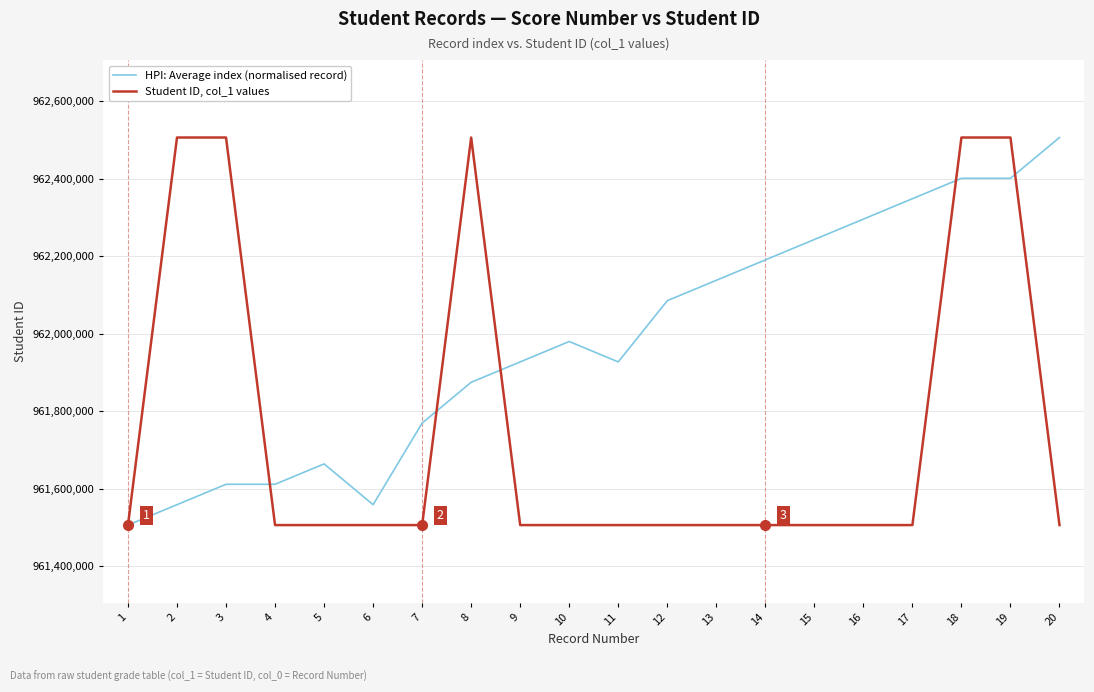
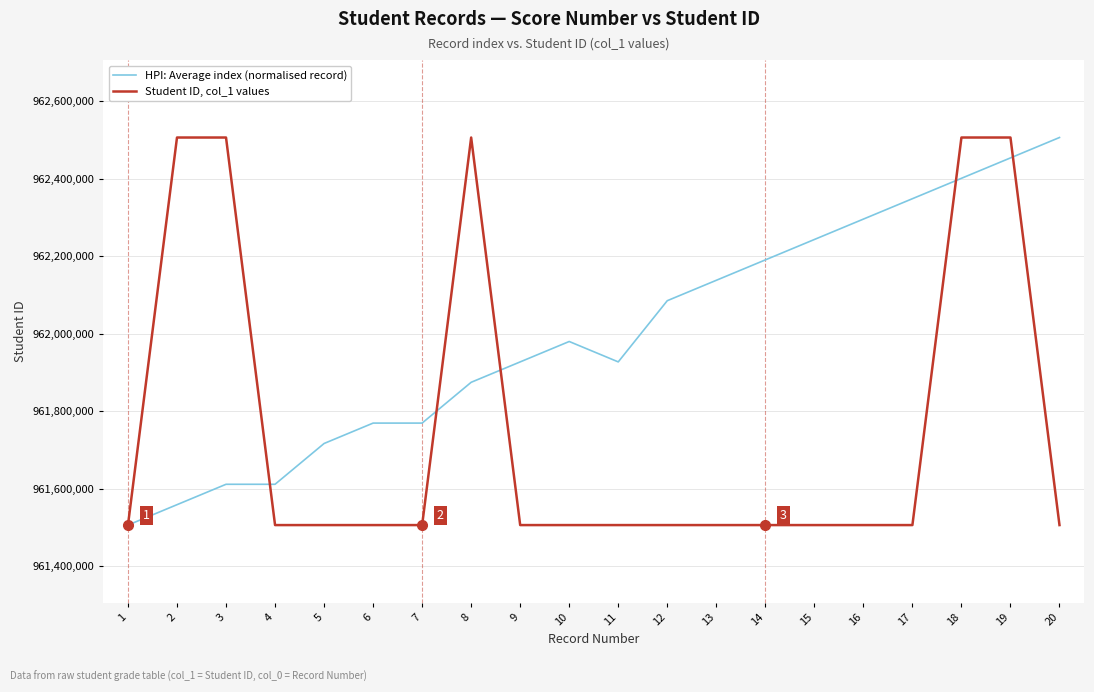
HPI: Average index (normalised record), 5: 961,660,000 -> 961,720,000
HPI: Average index (normalised record), 6: 961,560,000 -> 961,770,000
HPI: Average index (normalised record), 19: 962,400,000 -> 962,450,000
